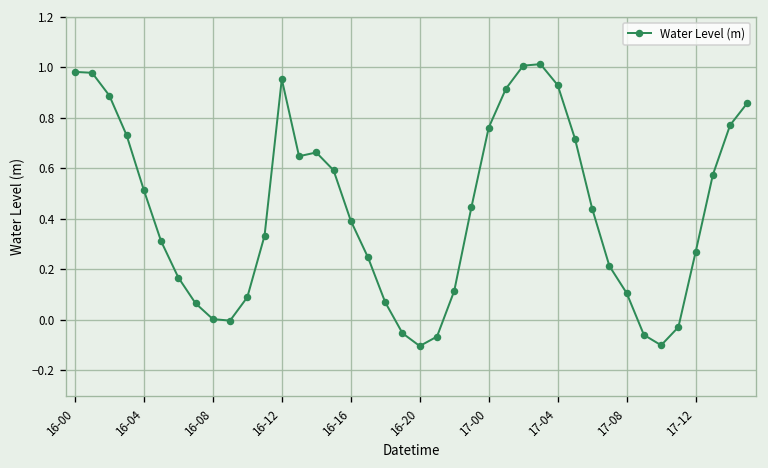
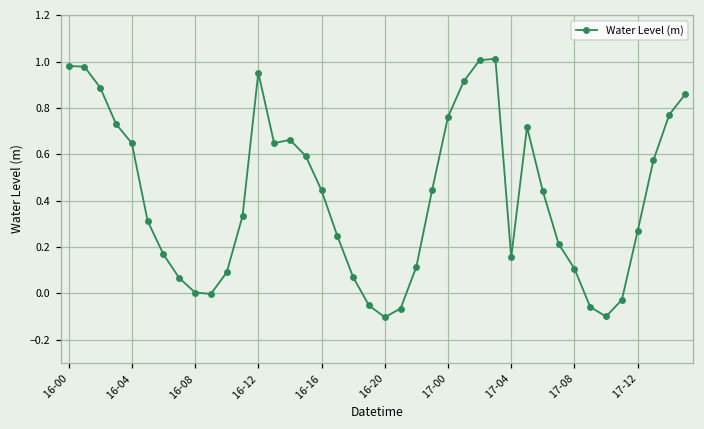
16-04: 0.51 -> 0.65
16-16: 0.39 -> 0.44
17-04: 0.93 -> 0.15
